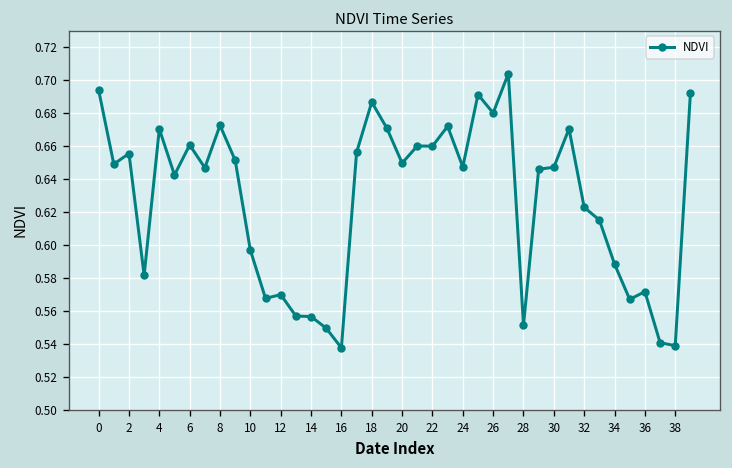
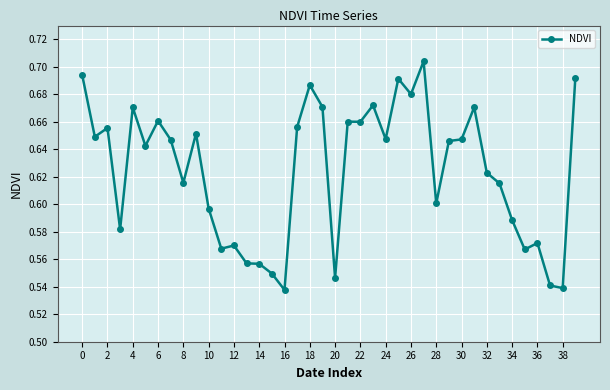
8: 0.673 -> 0.616
20: 0.650 -> 0.546
28: 0.551 -> 0.601
